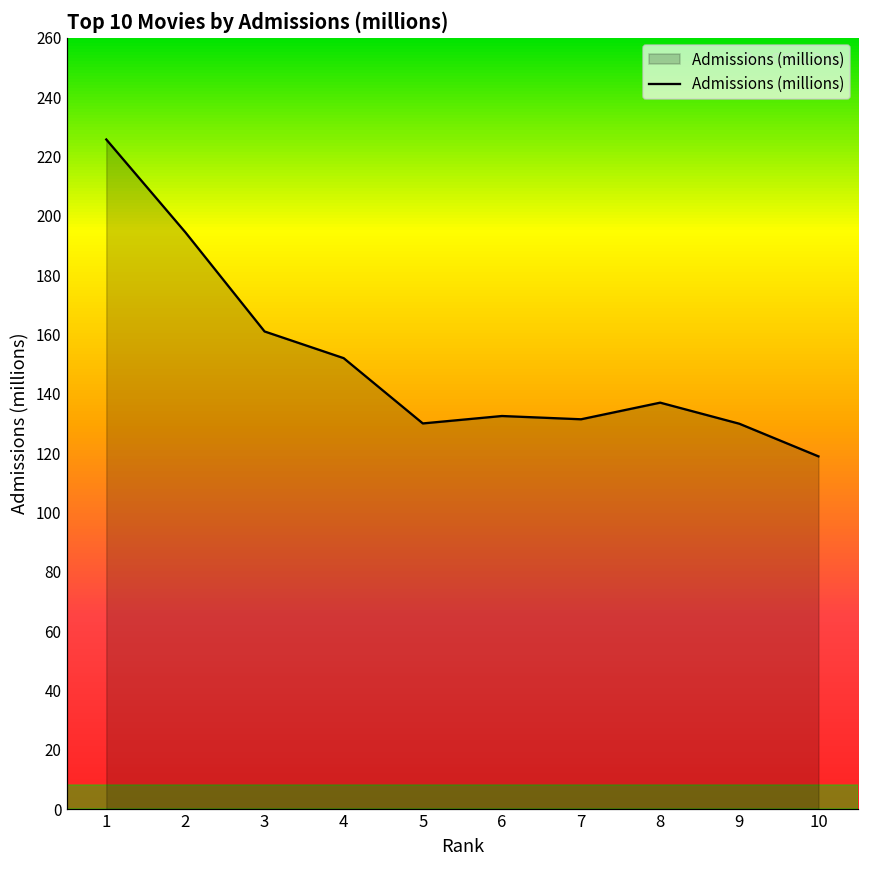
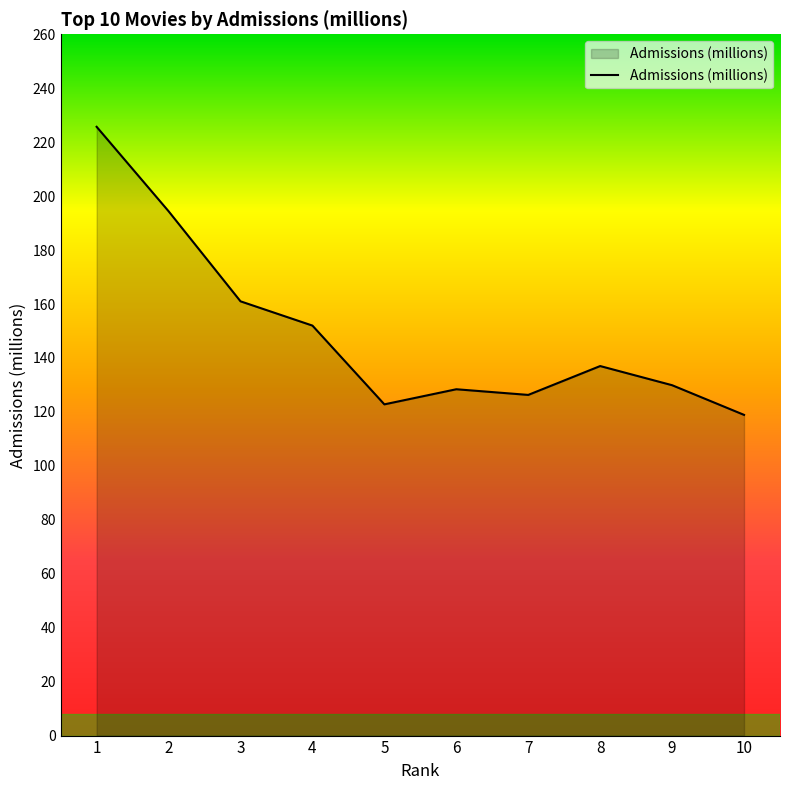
5: 130 -> 123
6: 133 -> 128
7: 131 -> 126
